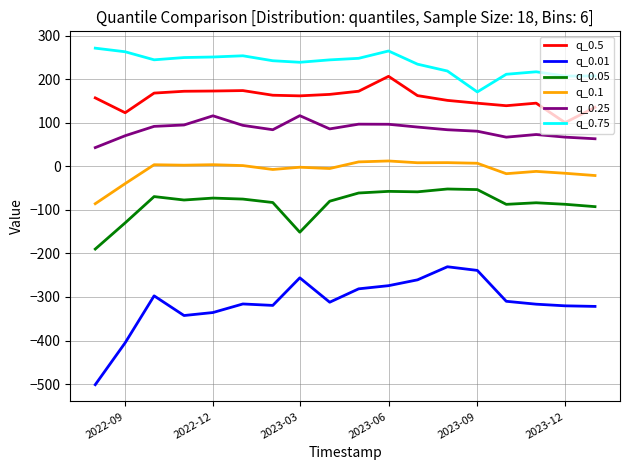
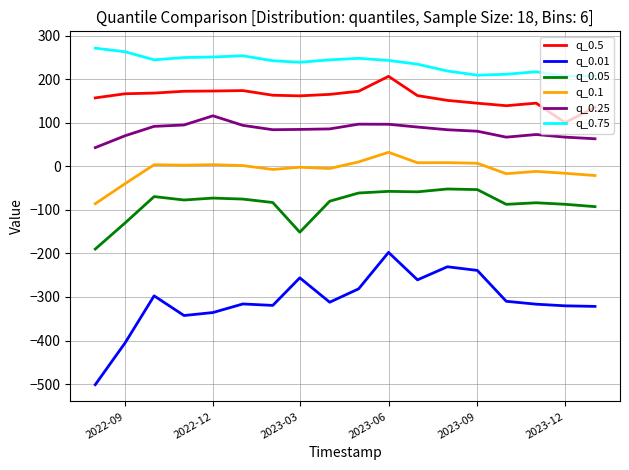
q_0.5, 2022-09: 120 -> 170
q_0.25, 2023-03: 120 -> 80
q_0.01, 2023-06: -270 -> -200
q_0.1, 2023-06: 10 -> 30
q_0.75, 2023-06: 260 -> 240
q_0.75, 2023-09: 170 -> 210
